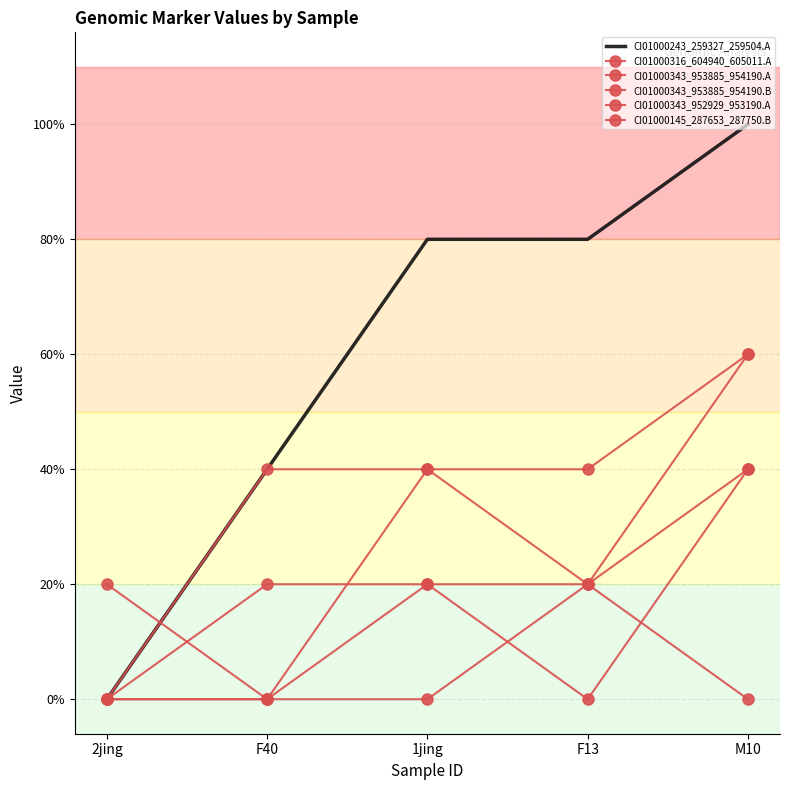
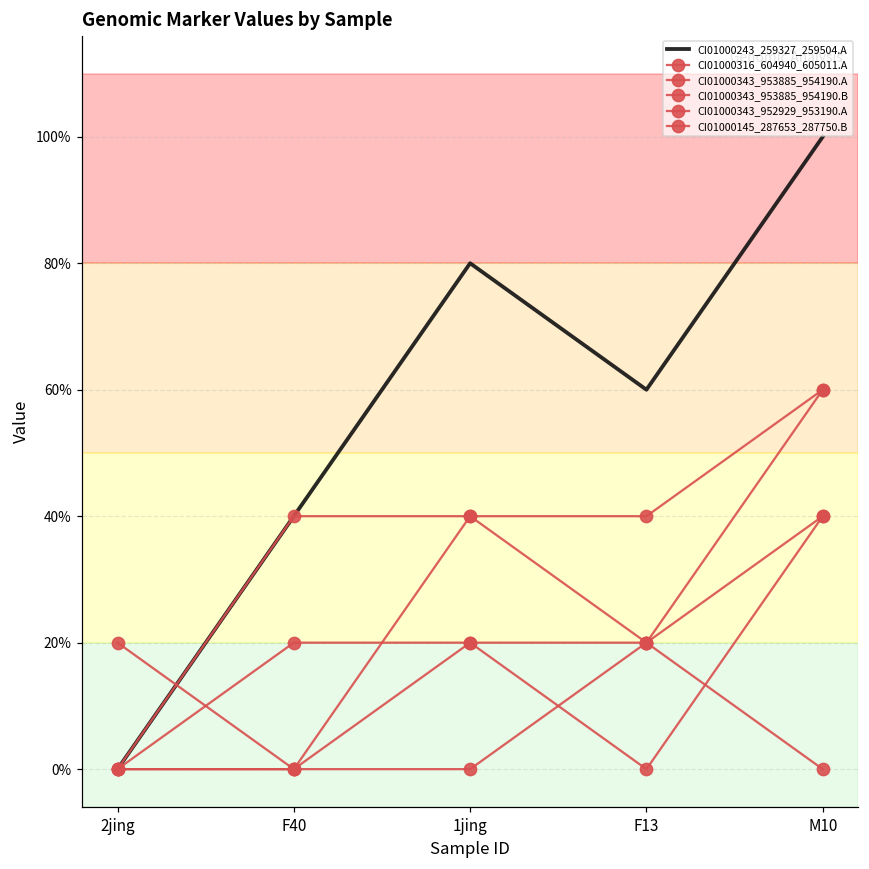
CI01000243_259327_259504.A, F13: 80% -> 60%
